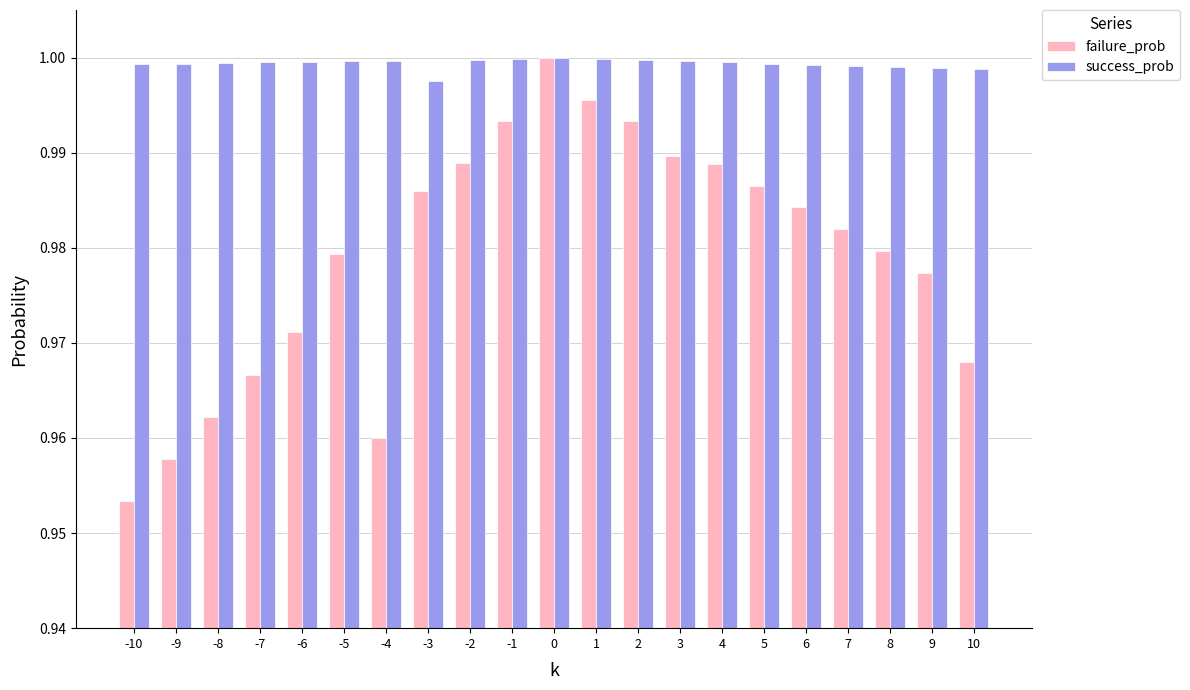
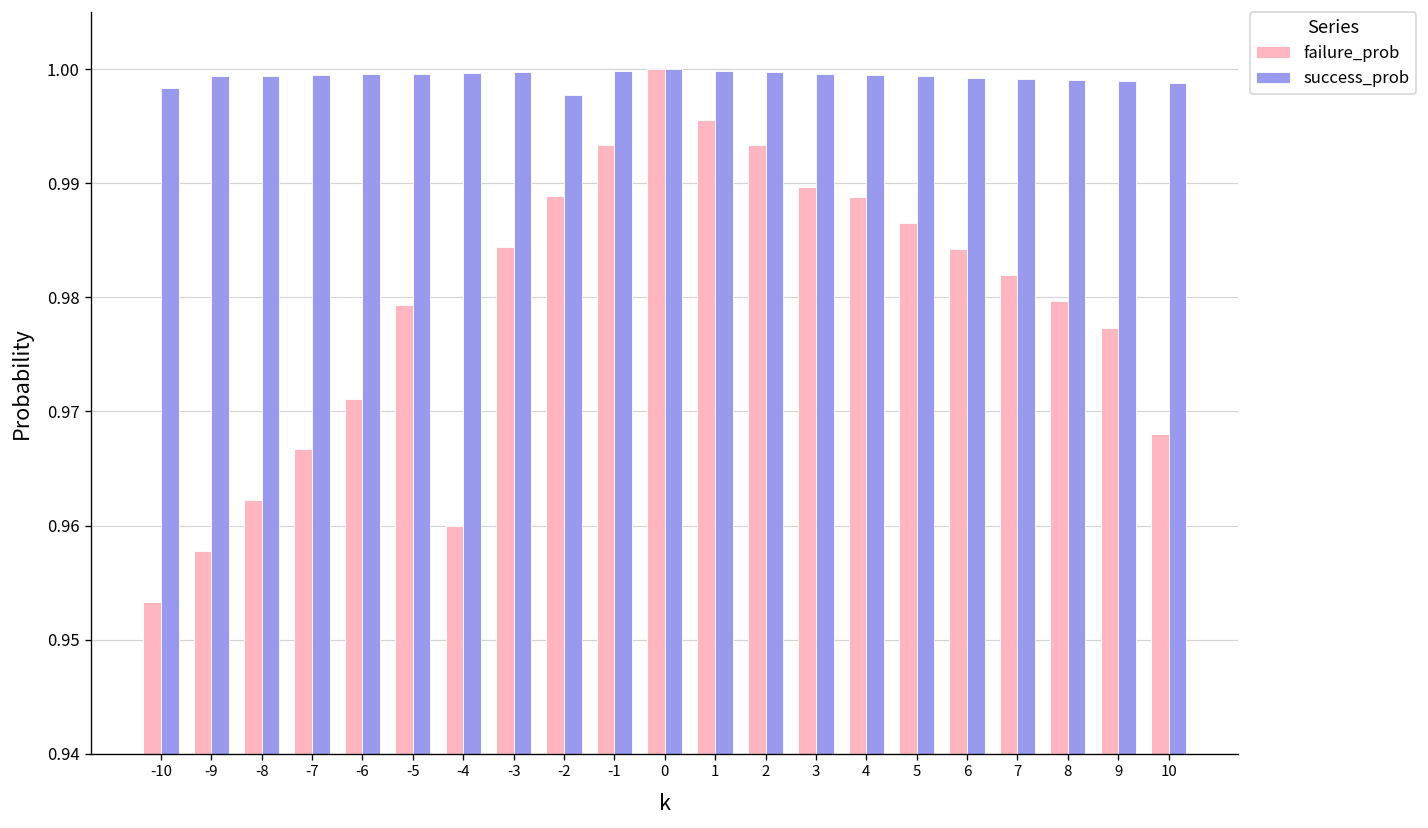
success_prob, -10: 0.999 -> 0.998
failure_prob, -3: 0.986 -> 0.984
success_prob, -3: 0.998 -> 1.000
success_prob, -2: 1.000 -> 0.998
